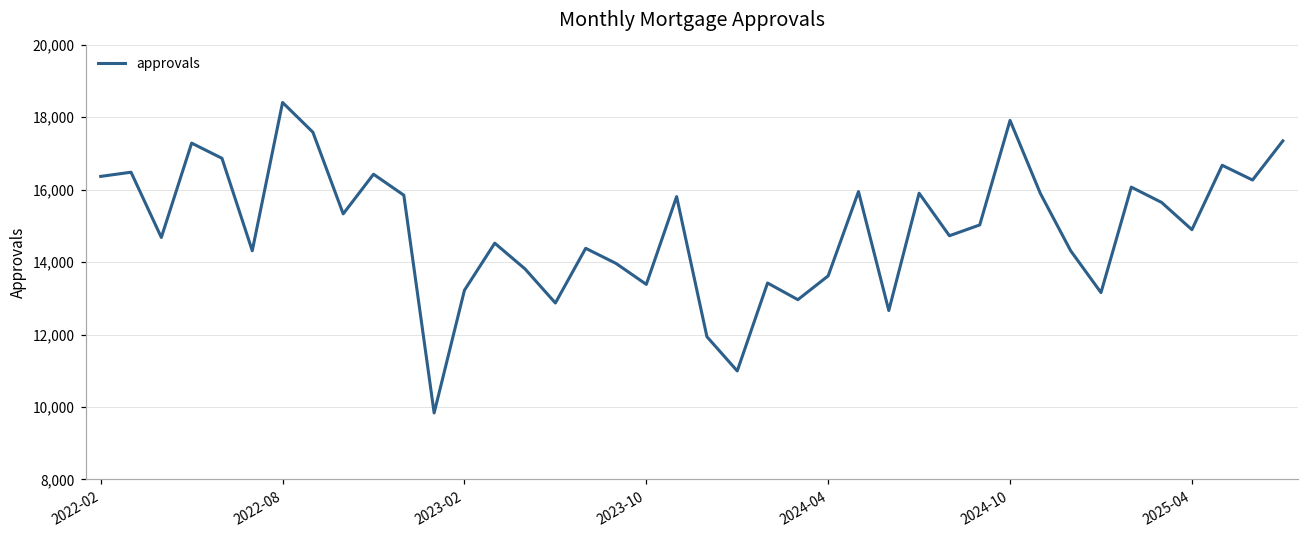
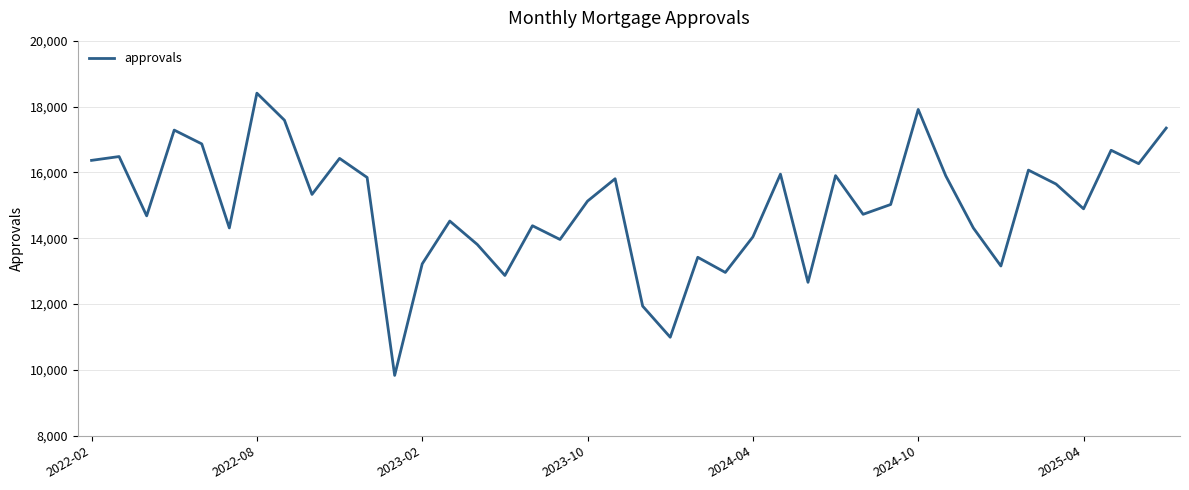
2023-10: 13,400 -> 15,100
2024-04: 13,600 -> 14,000
